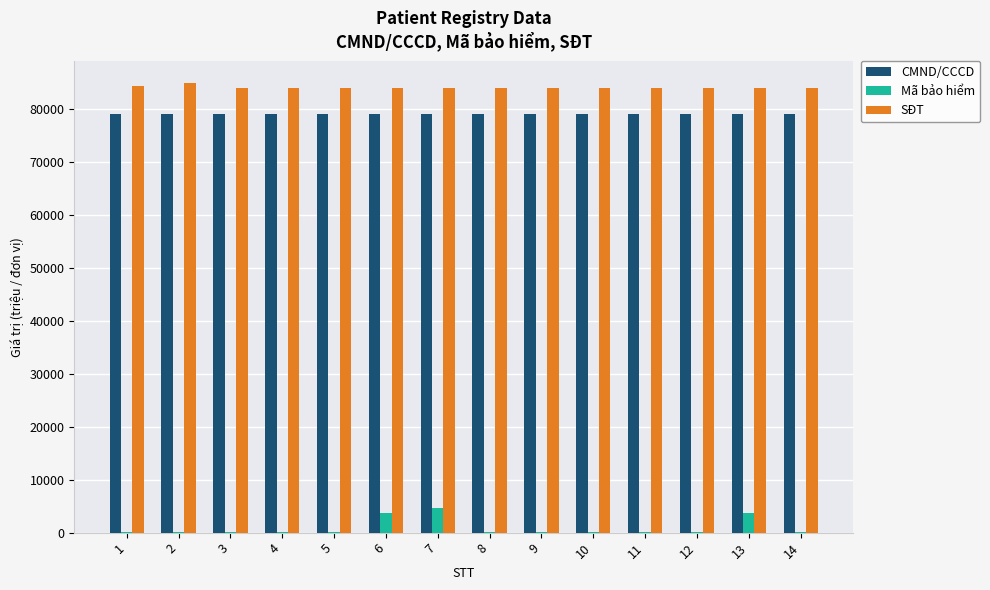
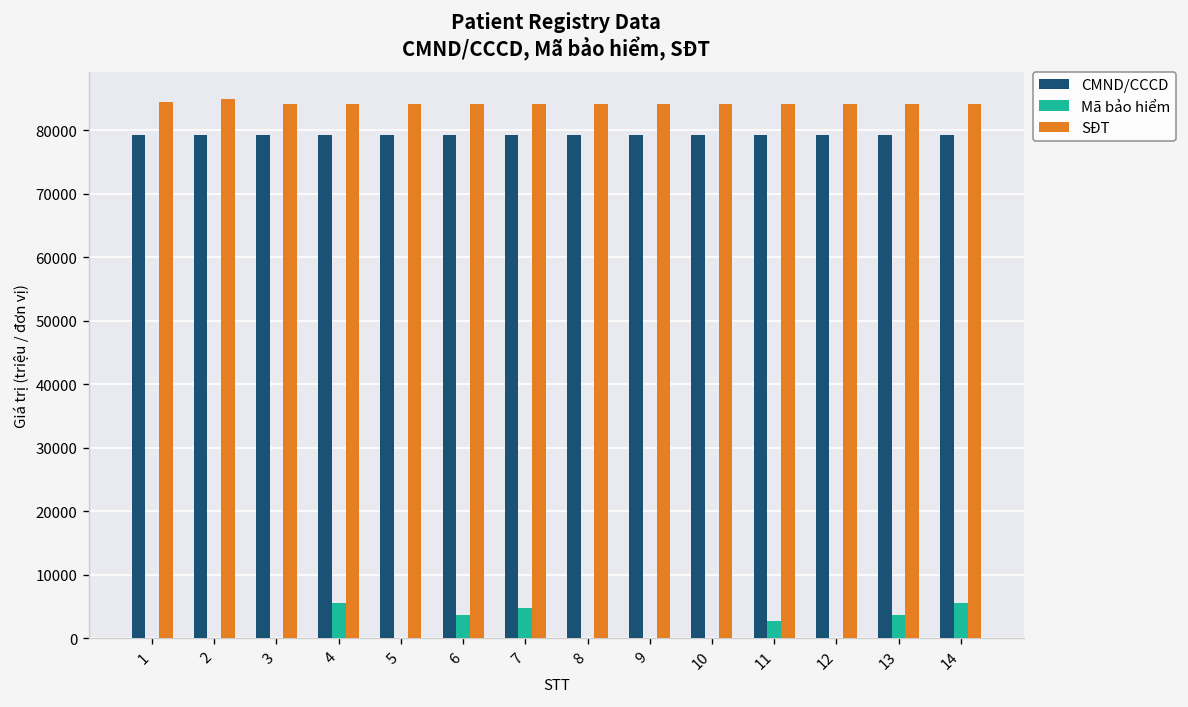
Mã bảo hiểm, 4: 0 -> 6000
Mã bảo hiểm, 11: 0 -> 3000
Mã bảo hiểm, 14: 0 -> 5000
